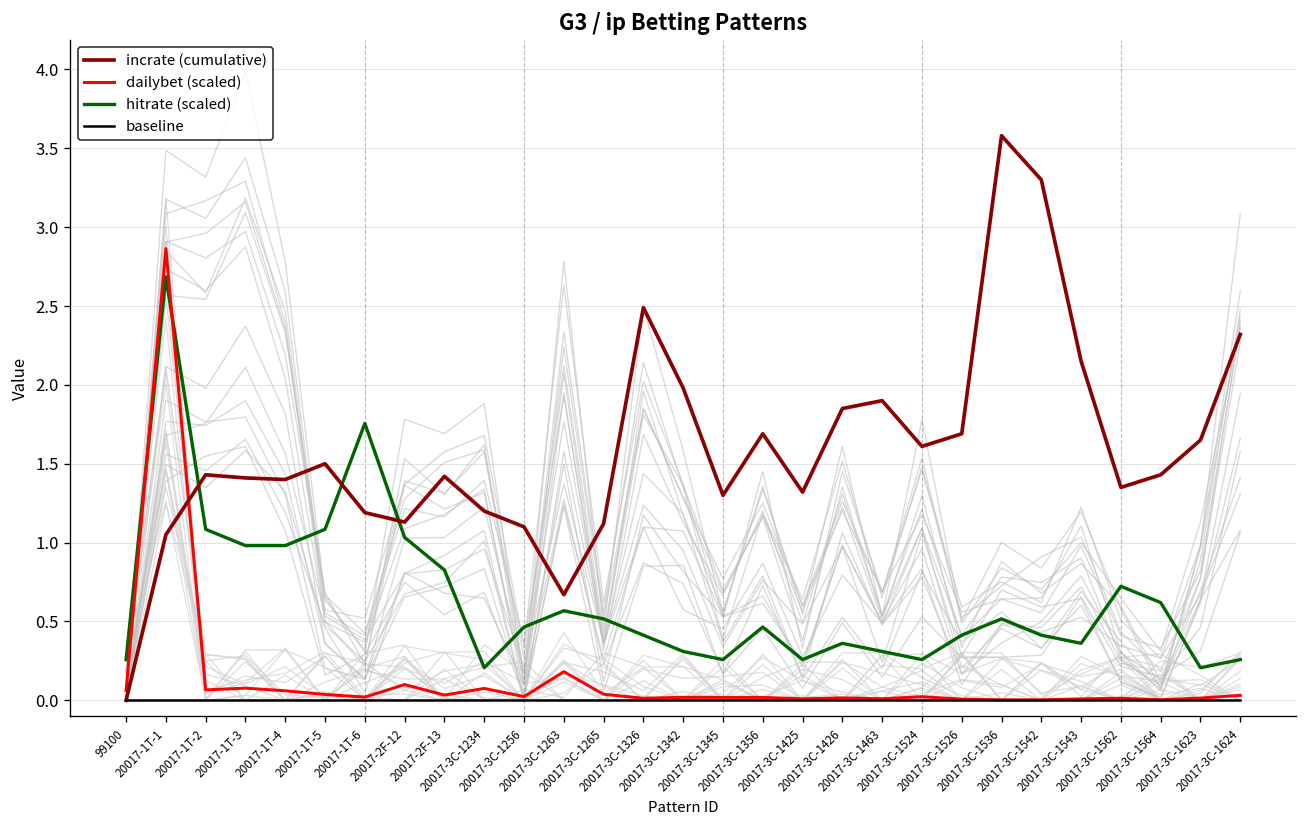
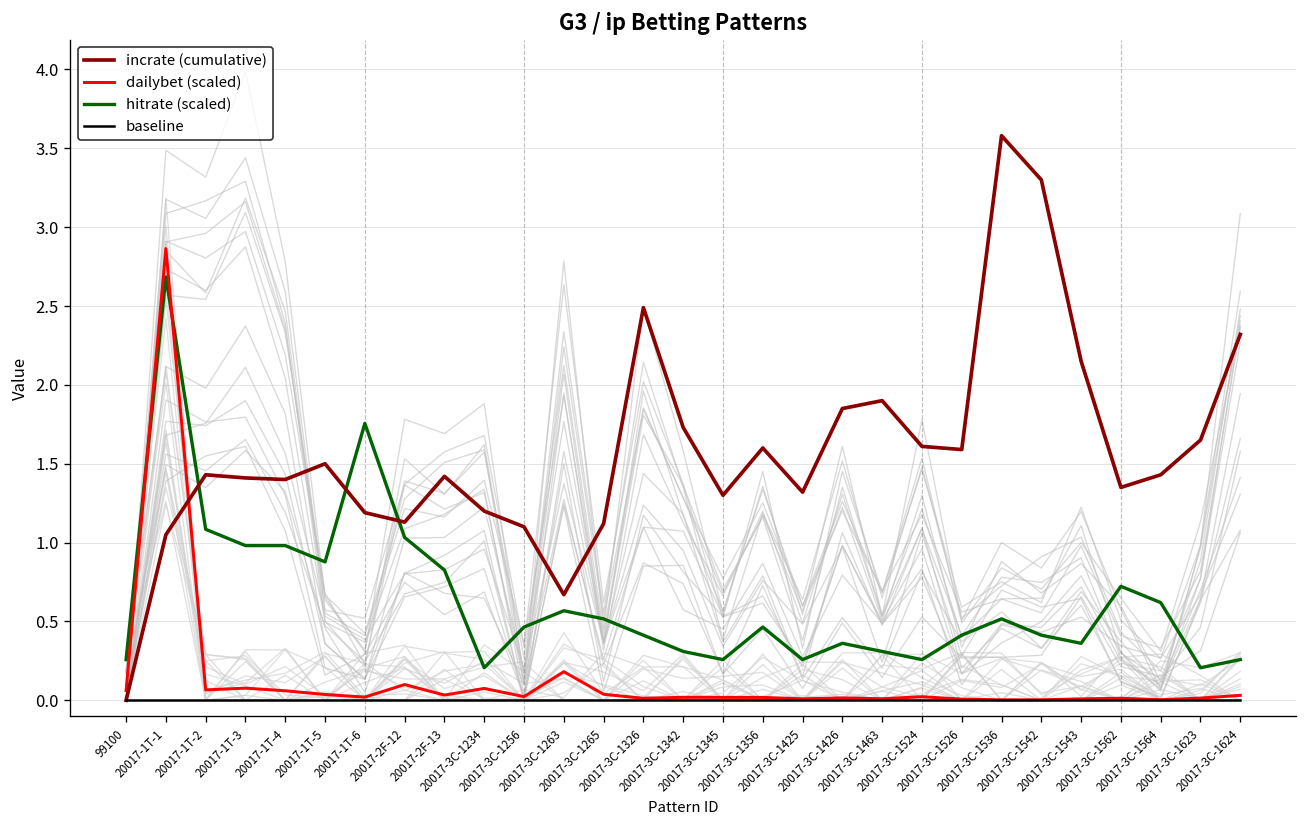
hitrate (scaled), 20017-1T-5: 1.08 -> 0.88
incrate (cumulative), 20017-3C-1342: 1.98 -> 1.73
incrate (cumulative), 20017-3C-1356: 1.69 -> 1.60
incrate (cumulative), 20017-3C-1526: 1.69 -> 1.59
